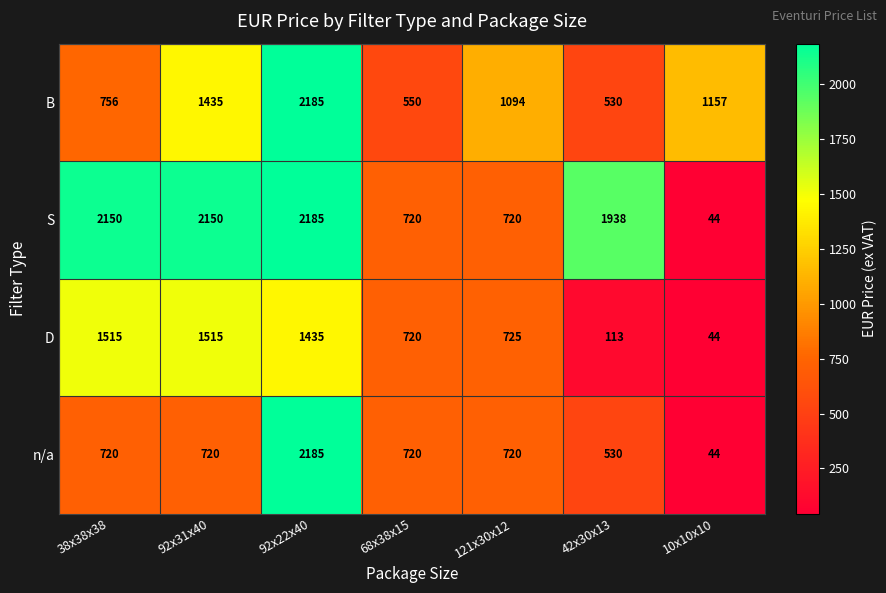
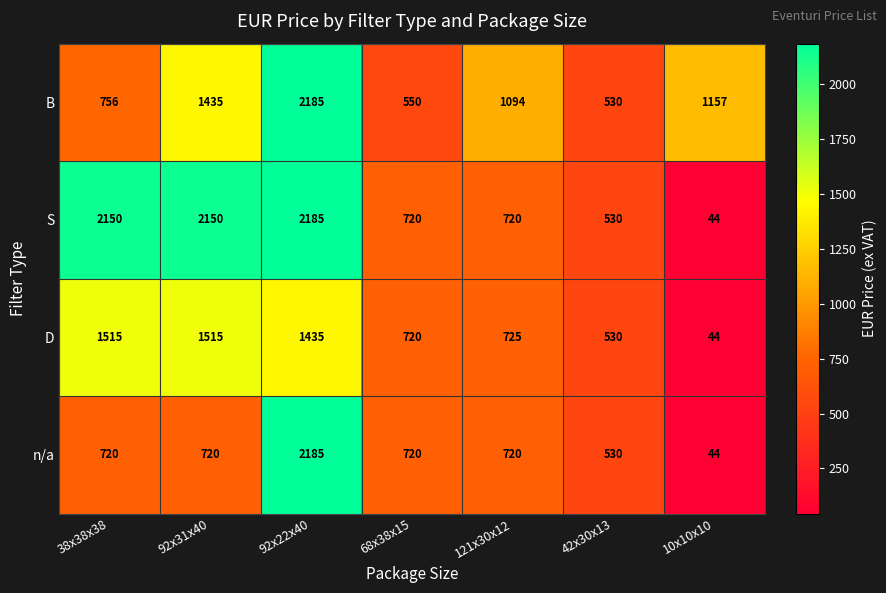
S, 42x30x13: 1938 -> 530
D, 42x30x13: 113 -> 530
